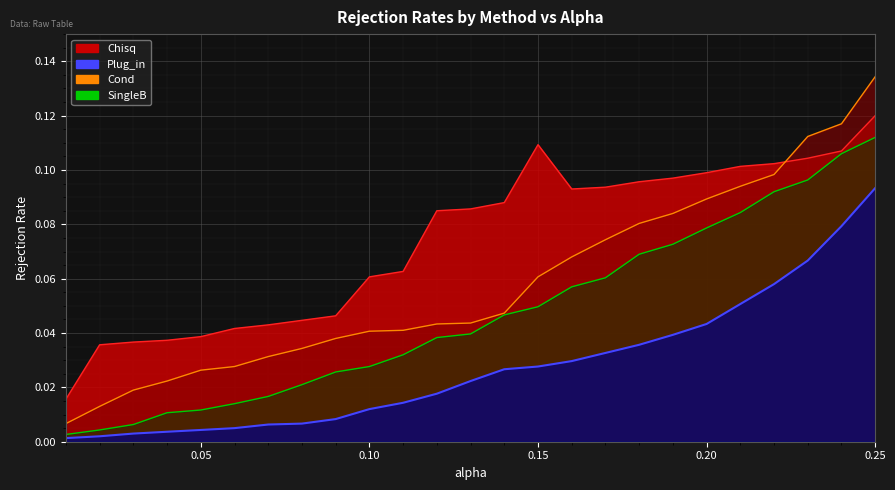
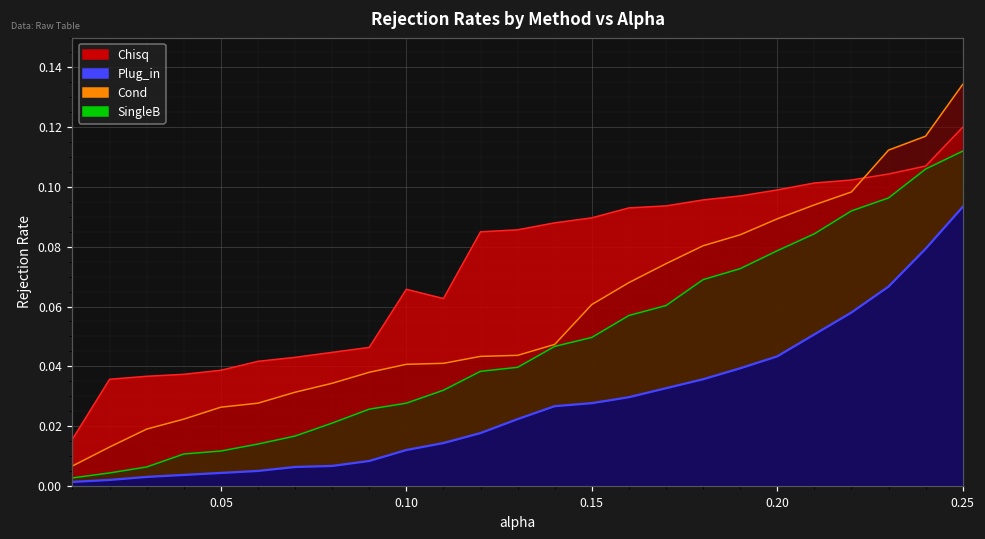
Chisq, 0.10: 0.061 -> 0.066
Chisq, 0.15: 0.109 -> 0.090
